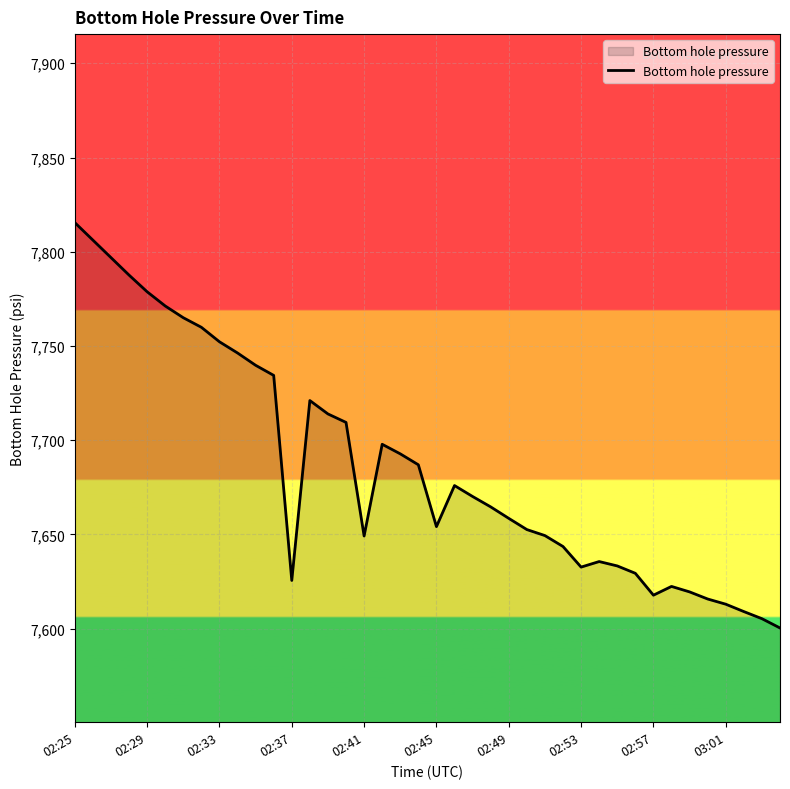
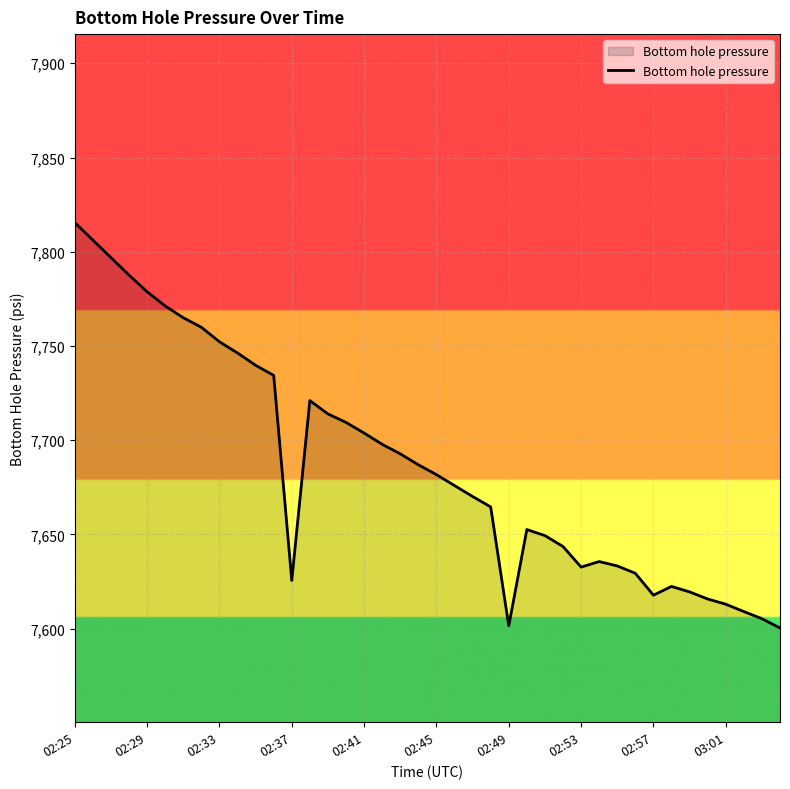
02:41: 7,649 -> 7,704
02:45: 7,654 -> 7,682
02:49: 7,659 -> 7,602
